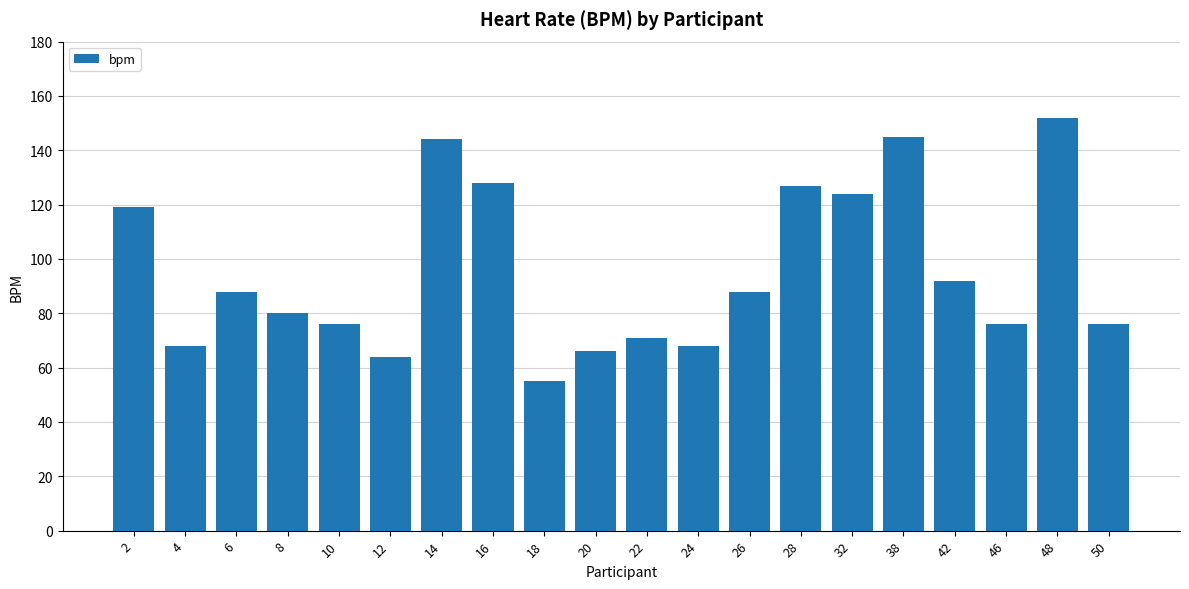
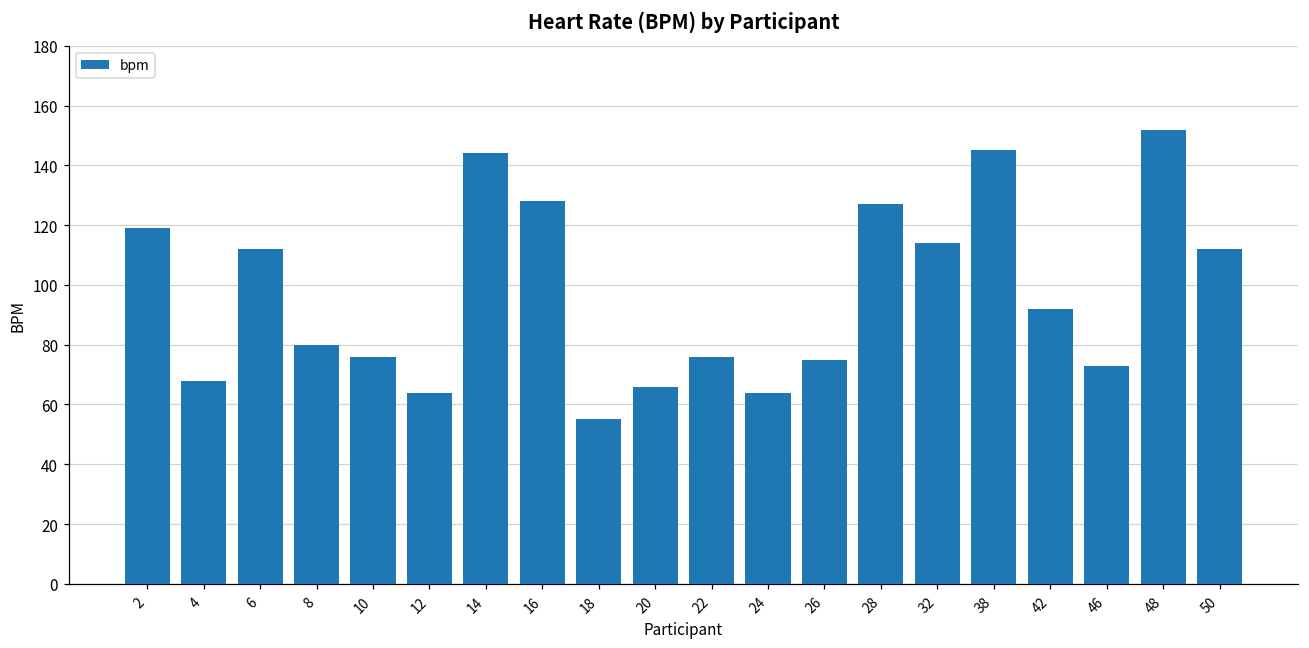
6: 88 -> 112
22: 71 -> 76
24: 68 -> 64
26: 88 -> 75
32: 124 -> 114
46: 76 -> 73
50: 76 -> 112
